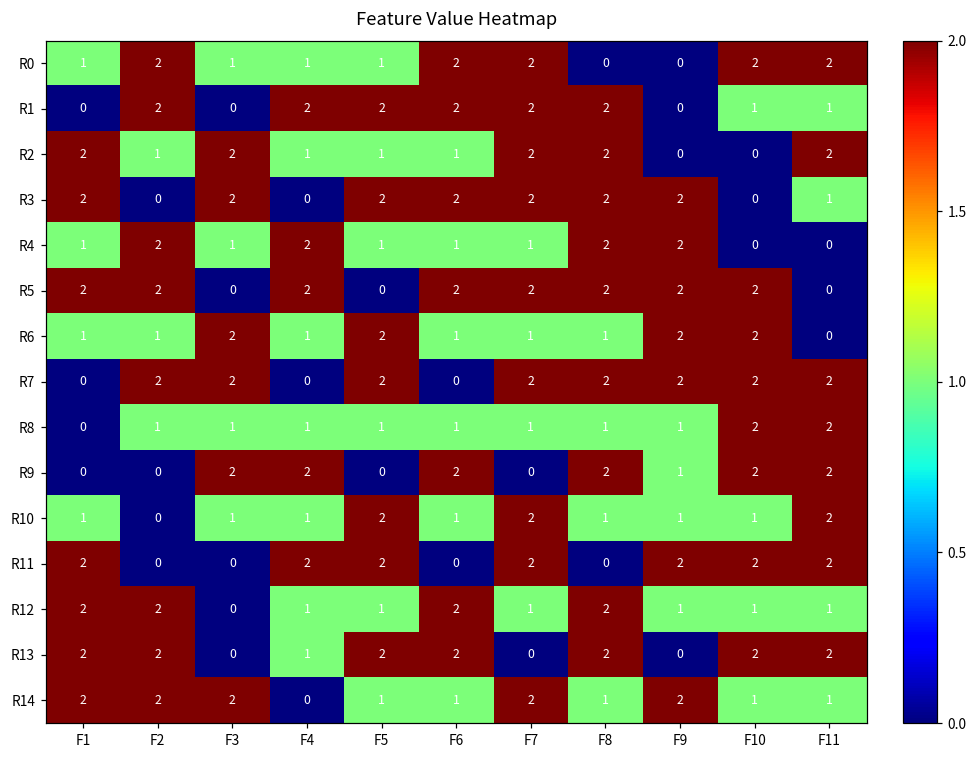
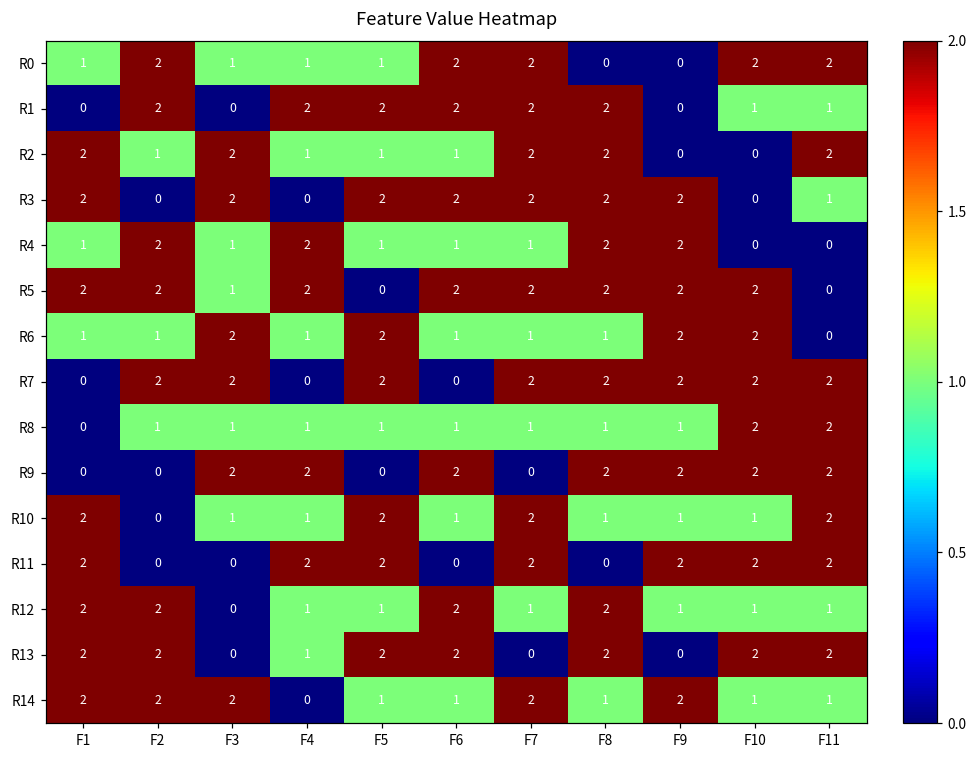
R5, F3: 0 -> 1
R9, F9: 1 -> 2
R10, F1: 1 -> 2
